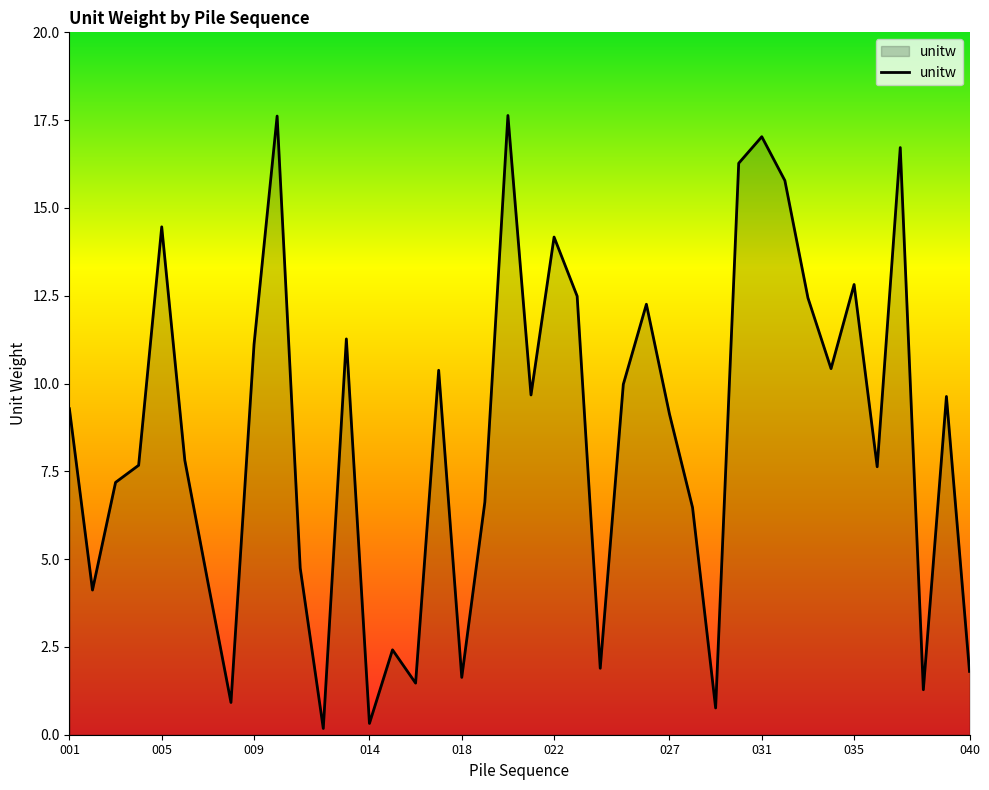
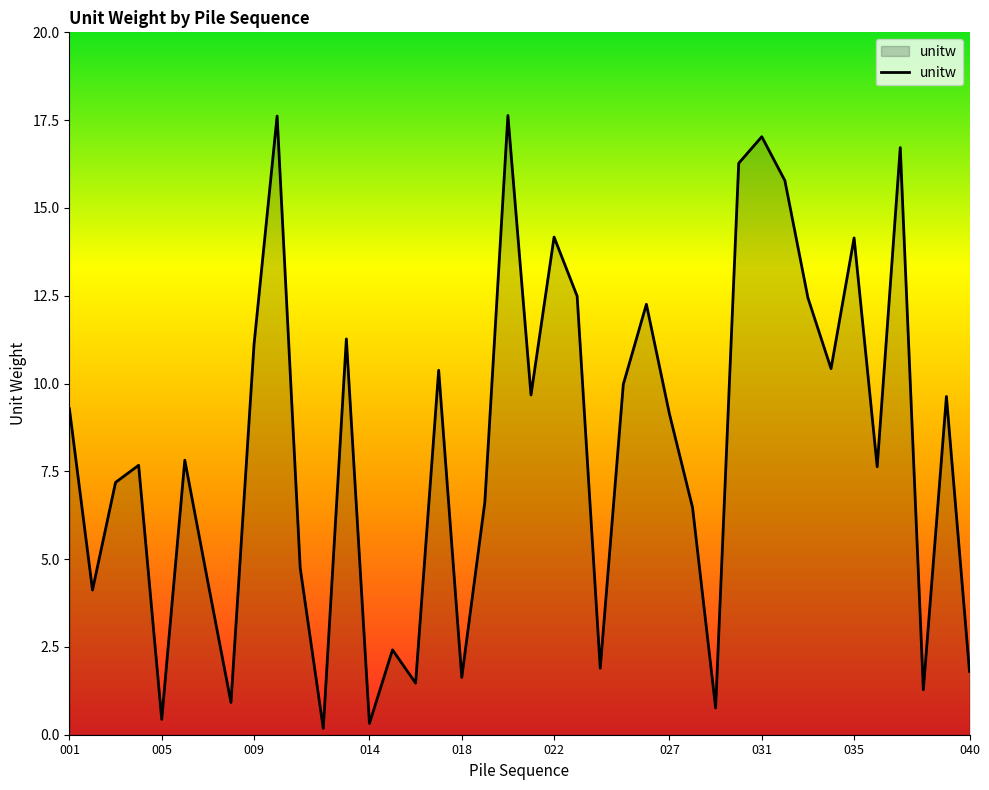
005: 14.5 -> 0.4
035: 12.8 -> 14.1
